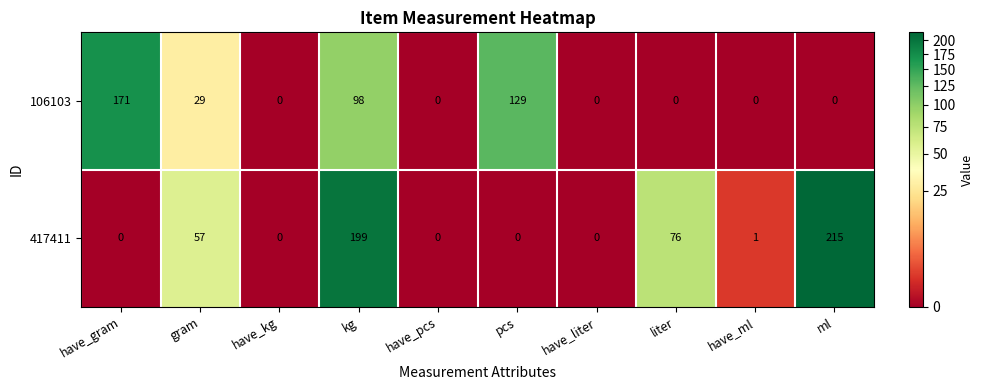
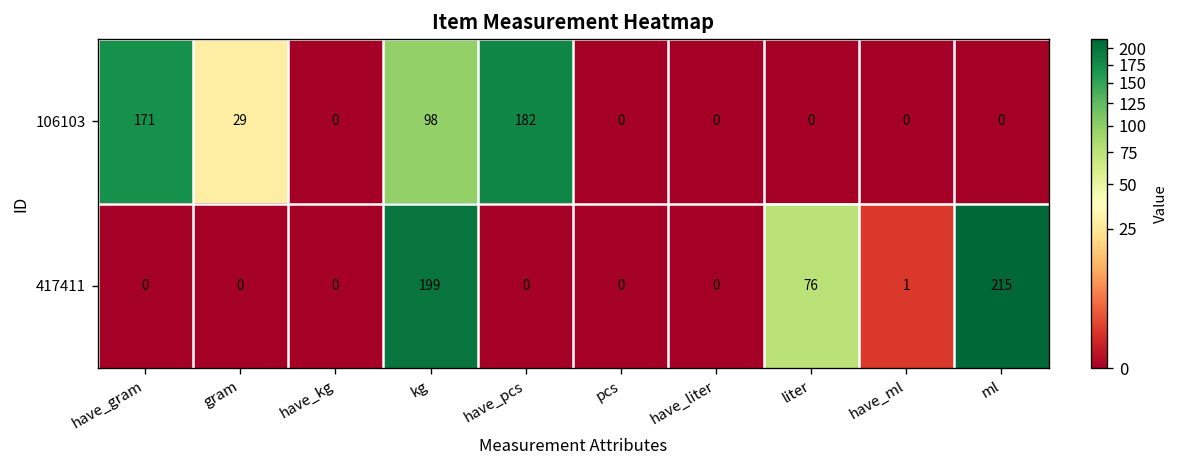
106103, have_pcs: 0 -> 182
106103, pcs: 129 -> 0
417411, gram: 57 -> 0
